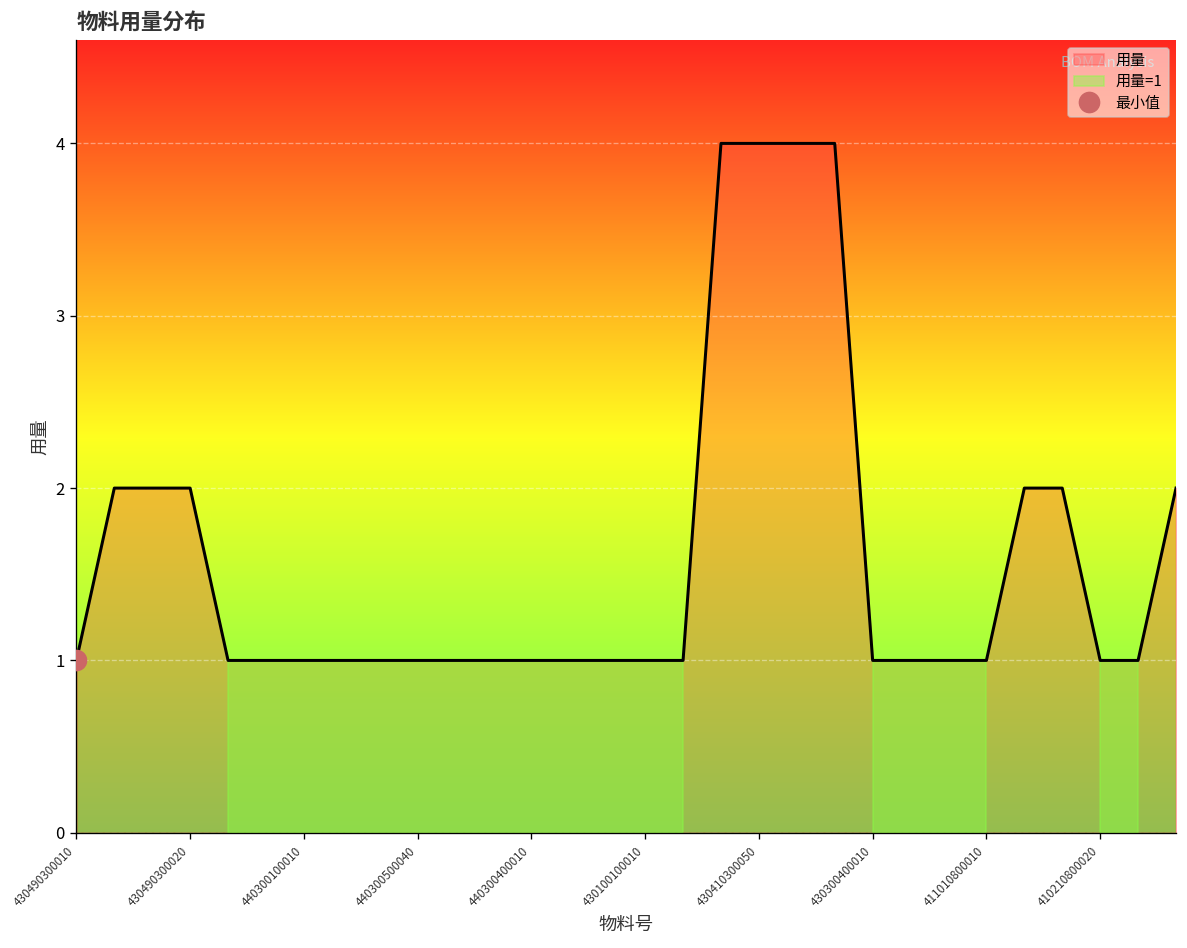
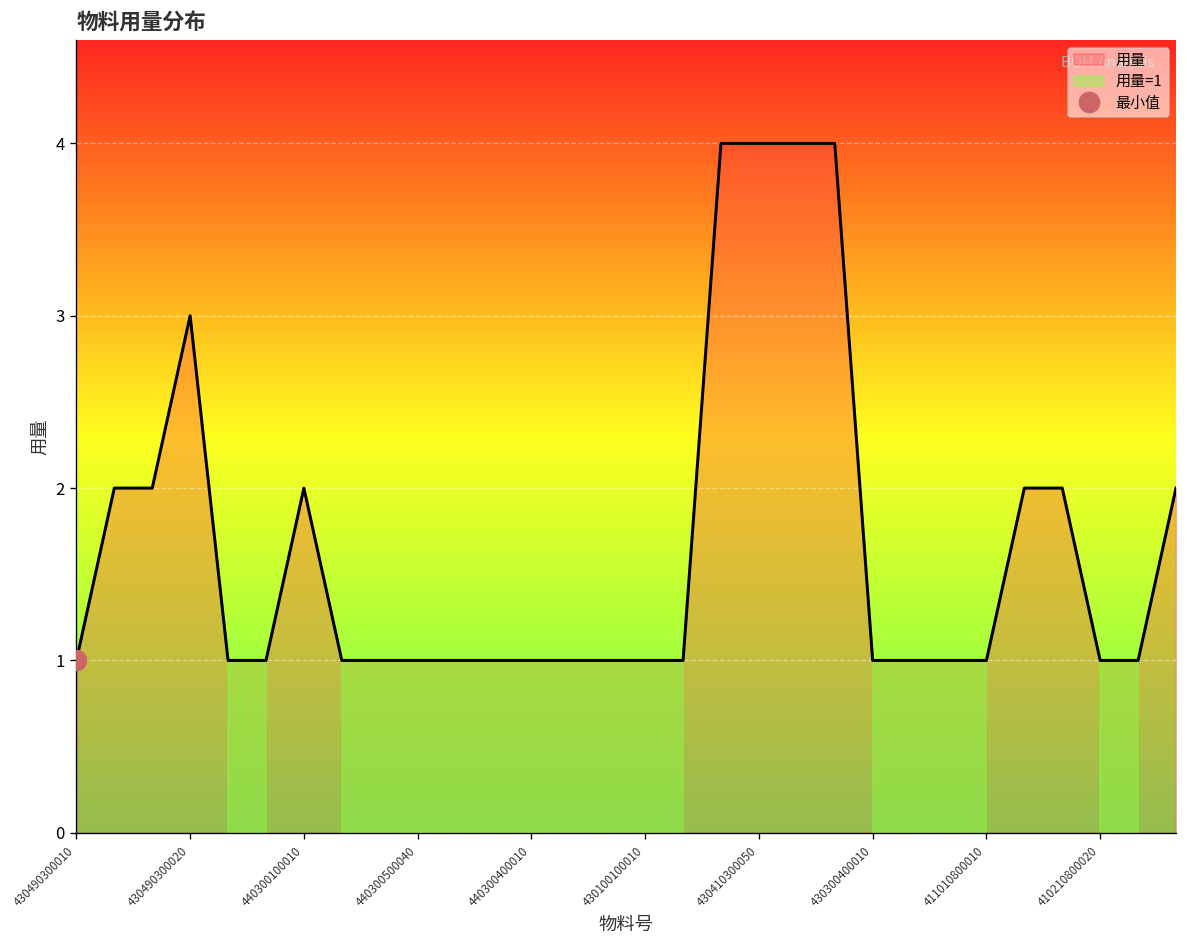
用量, 430490300020: 2 -> 3
用量, 440300100010: 1 -> 2
